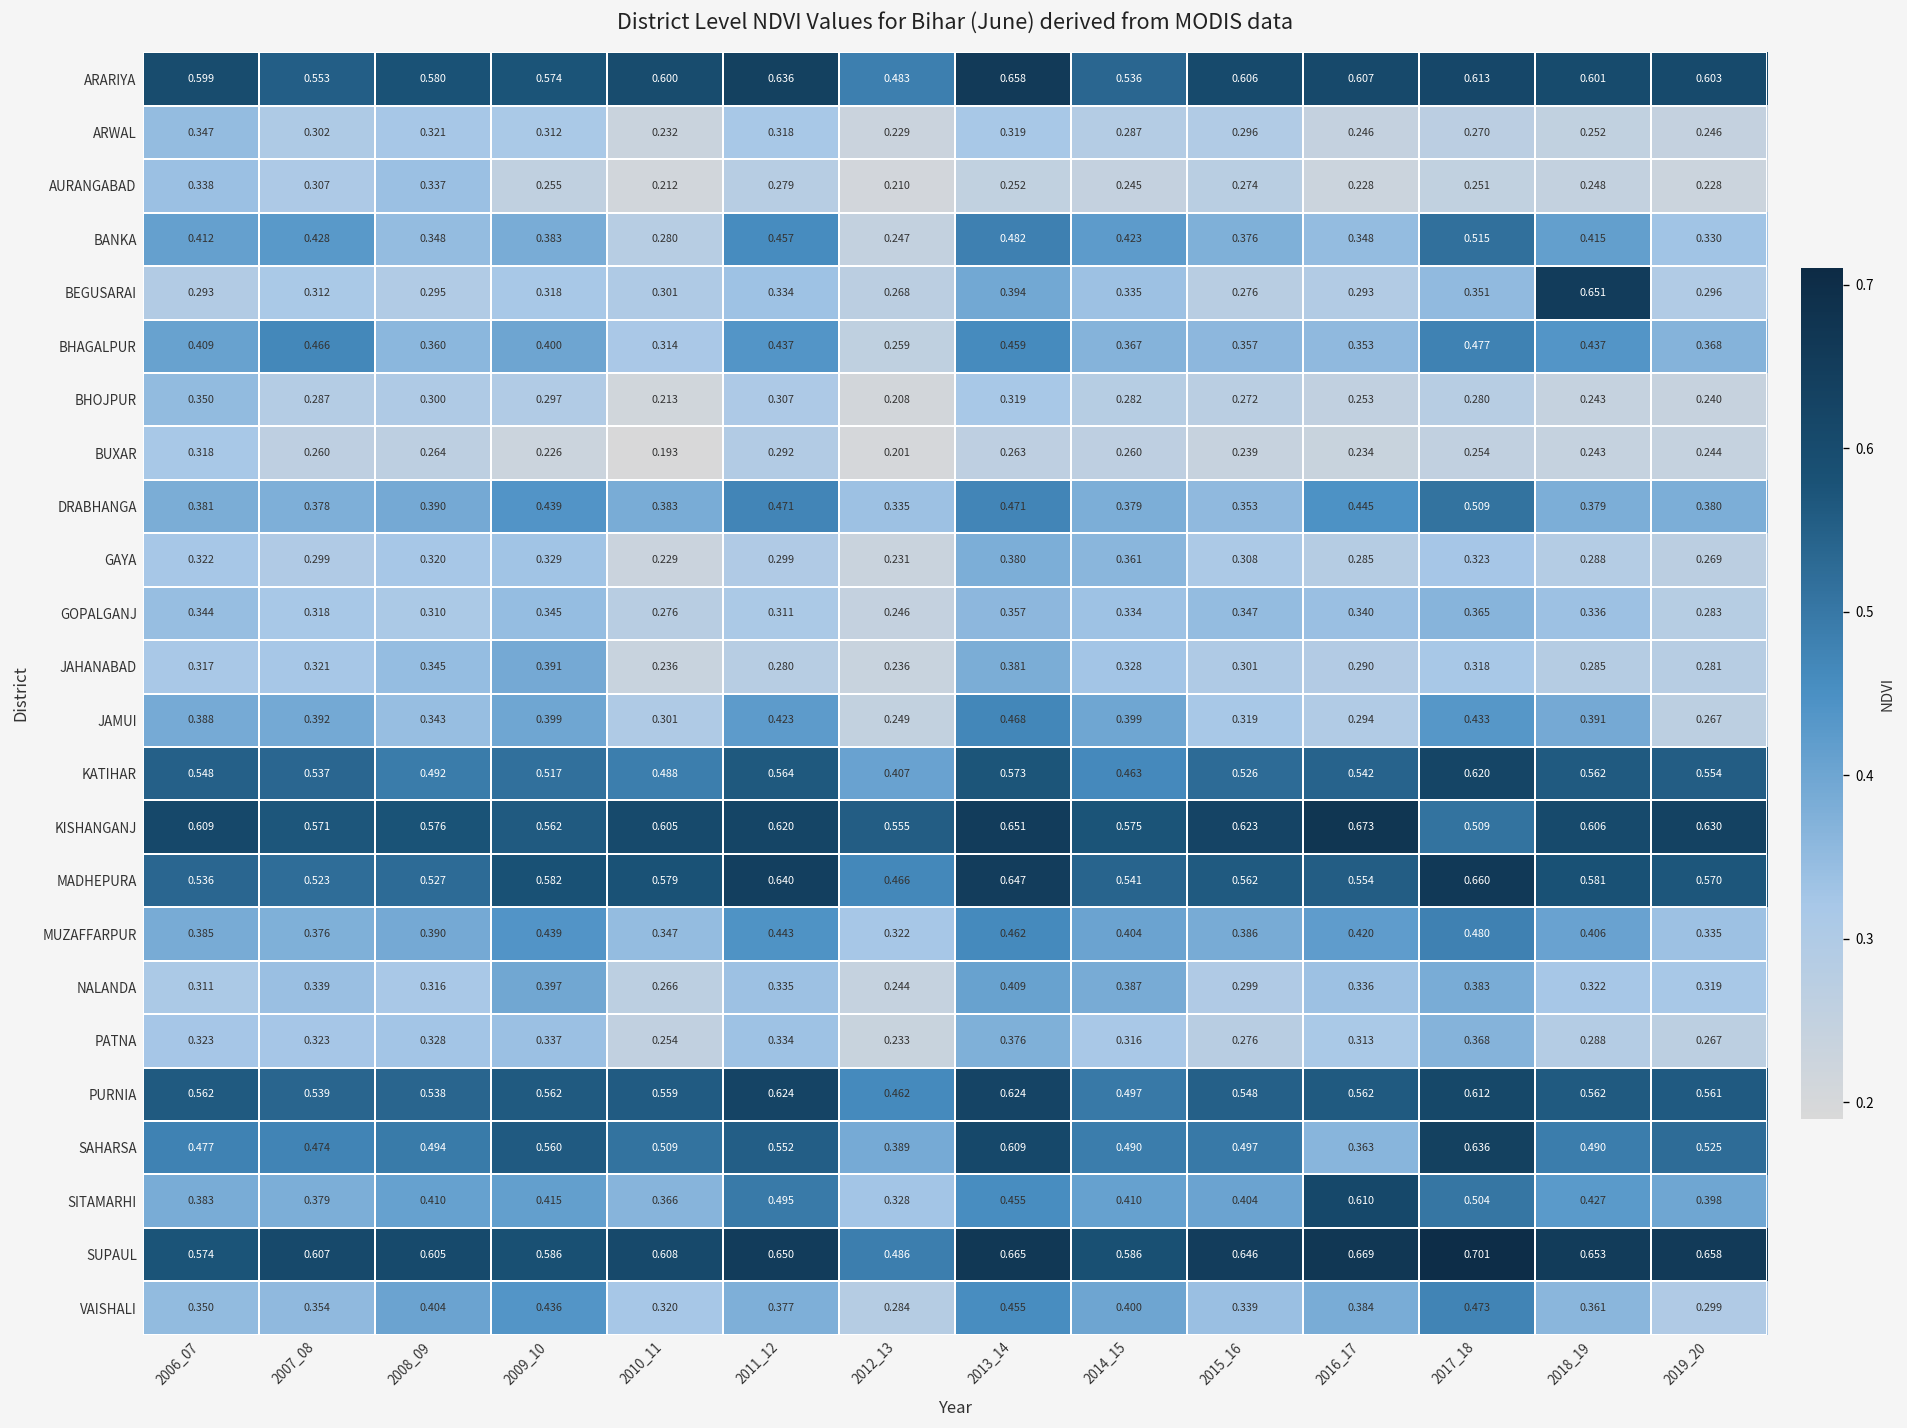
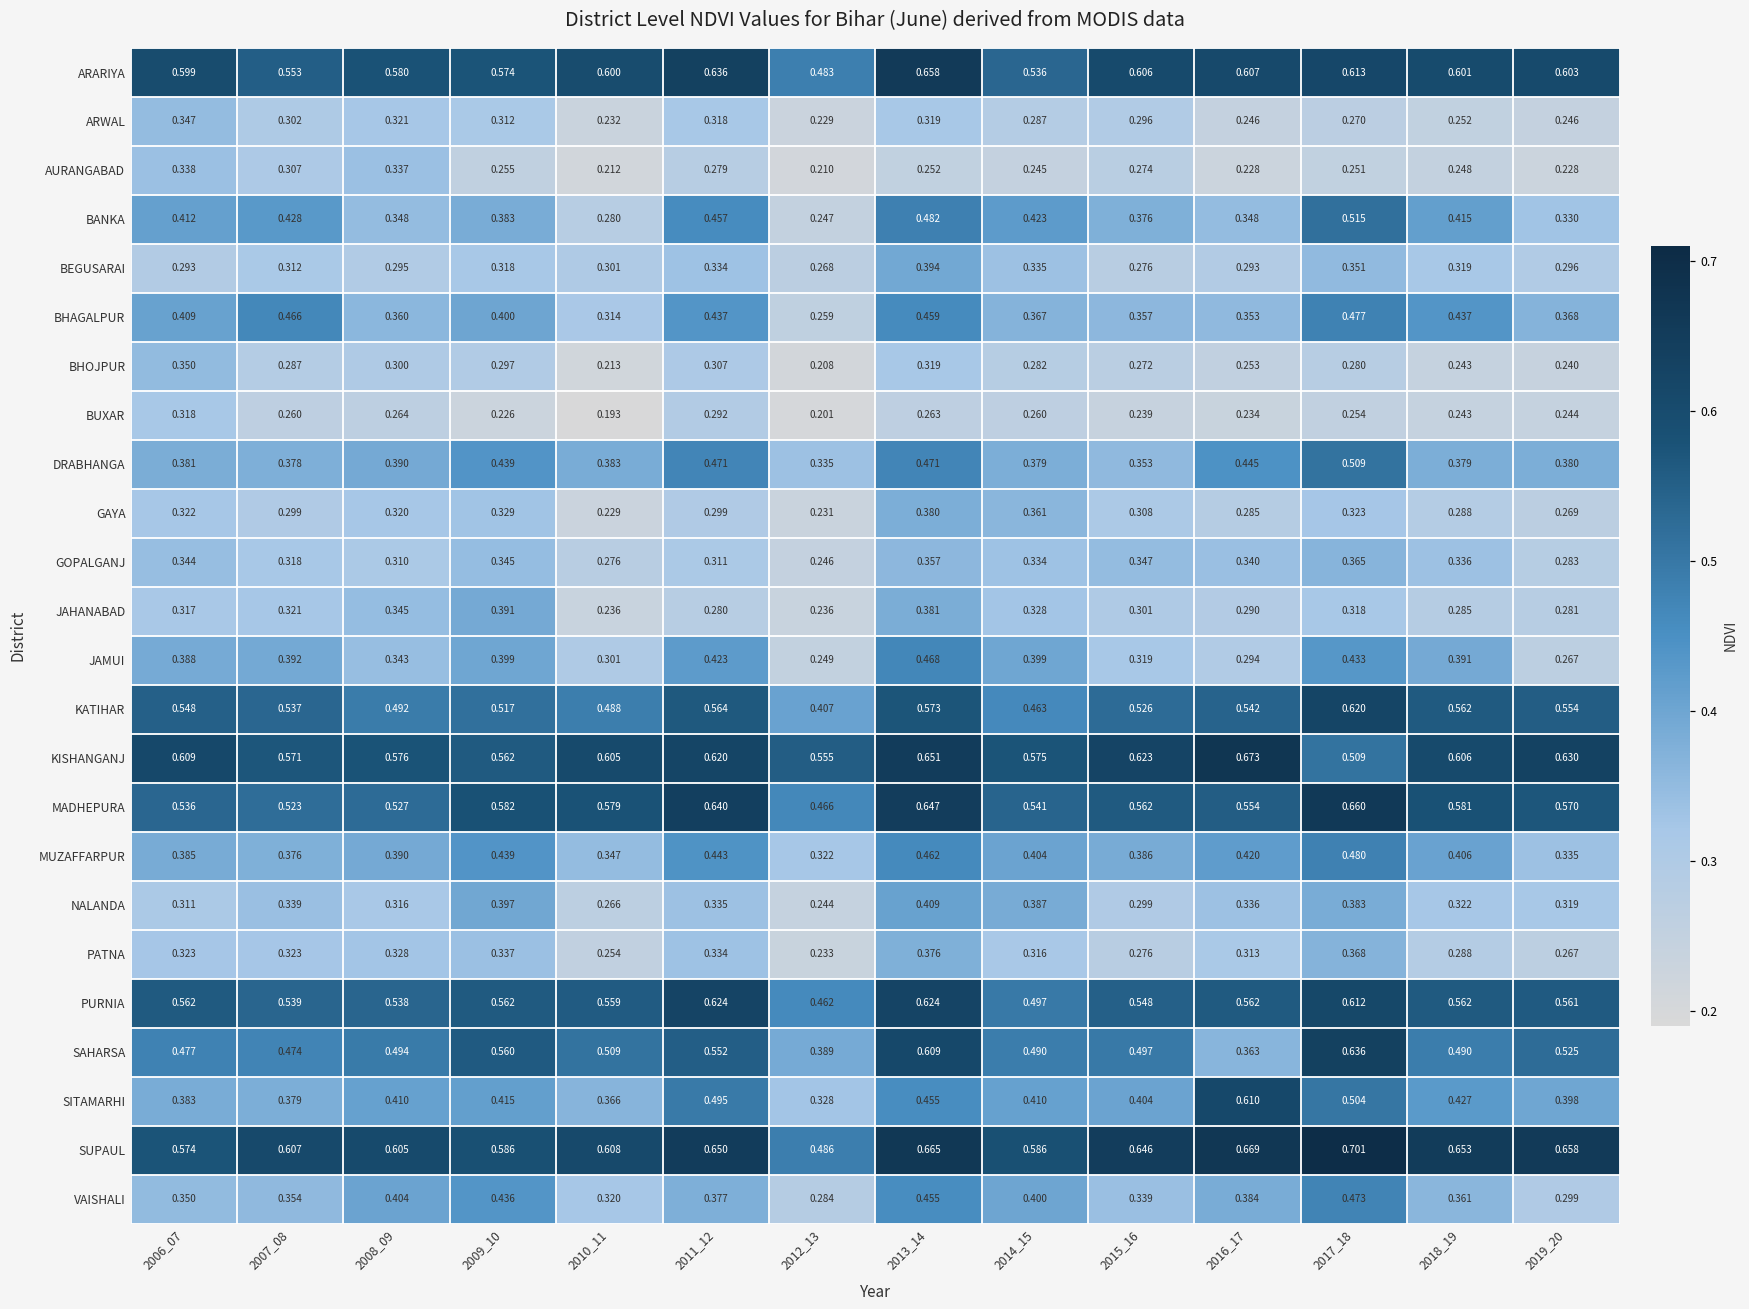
BEGUSARAI, 2018_19: 0.651 -> 0.319
